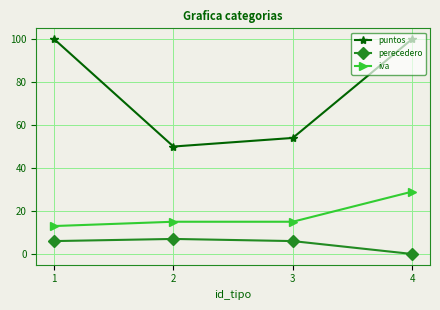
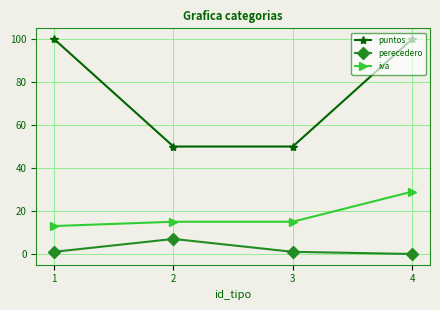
perecedero, 1: 6 -> 1
puntos, 3: 54 -> 50
perecedero, 3: 6 -> 1
